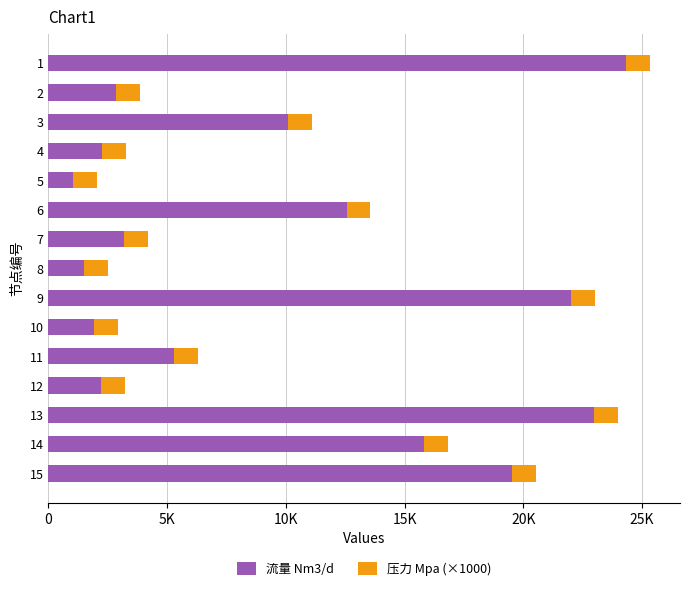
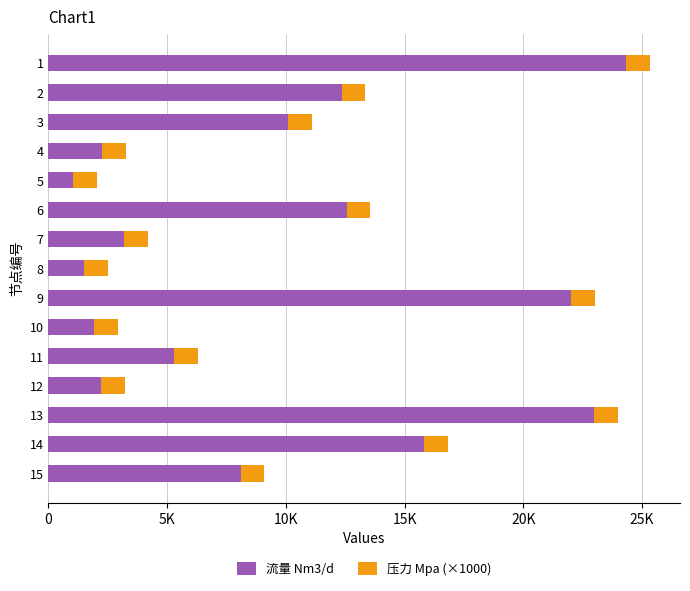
流量 Nm3/d, 2: 2900 -> 12300
流量 Nm3/d, 15: 19500 -> 8100
